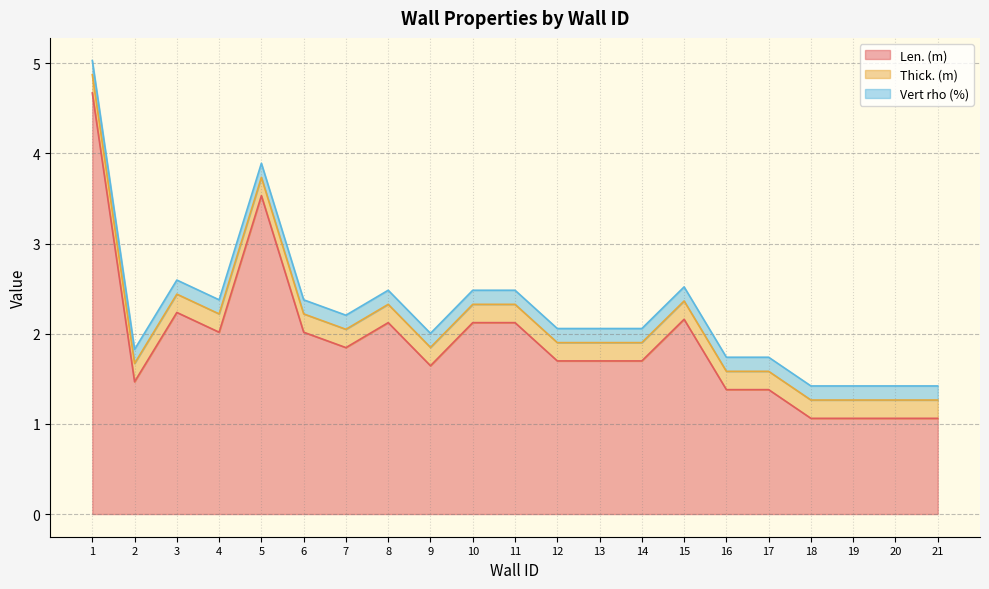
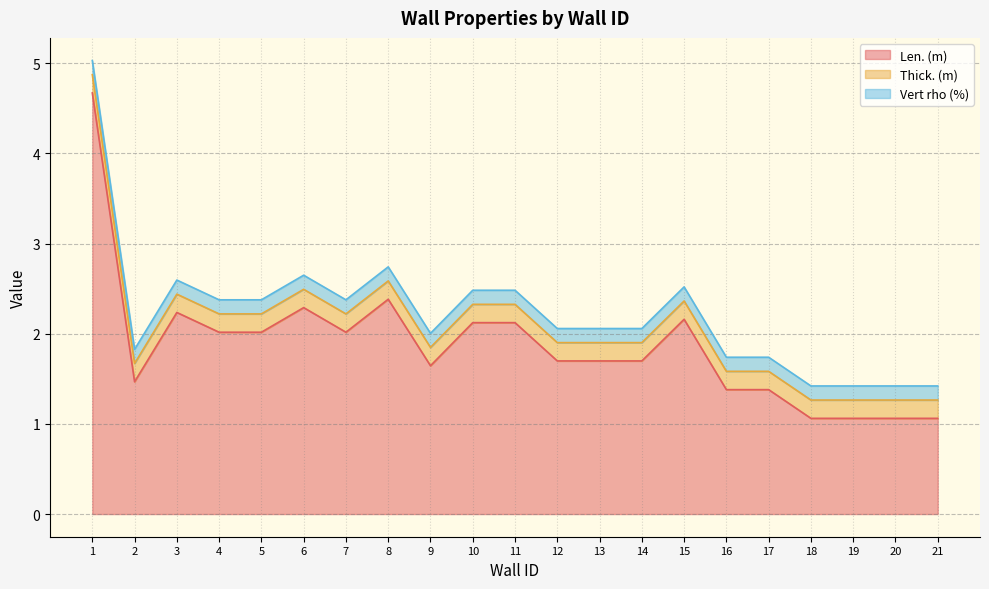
Len. (m), 5: 3.5 -> 2.0
Len. (m), 6: 2.0 -> 2.3
Len. (m), 7: 1.8 -> 2.0
Len. (m), 8: 2.1 -> 2.4
